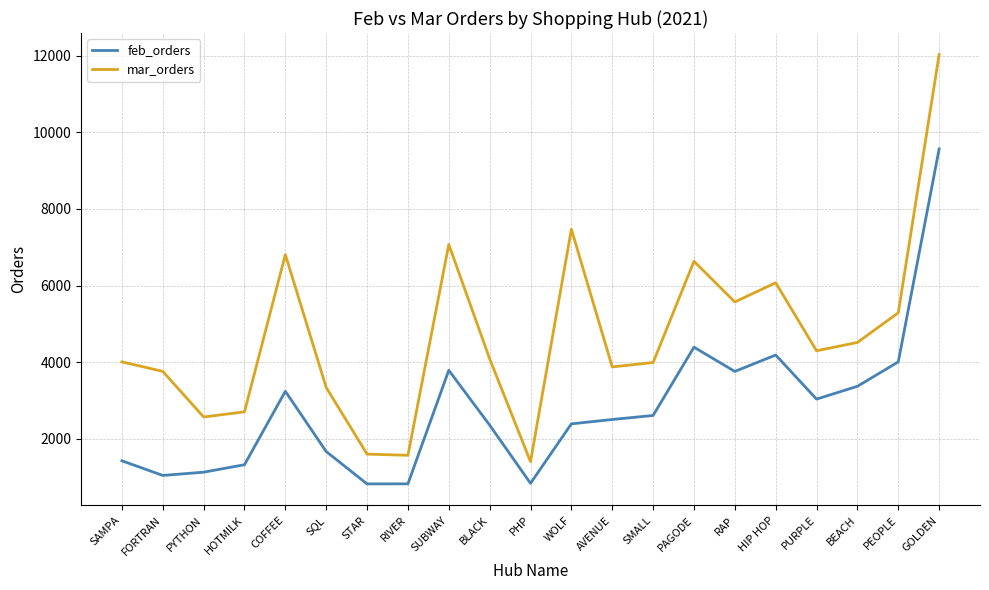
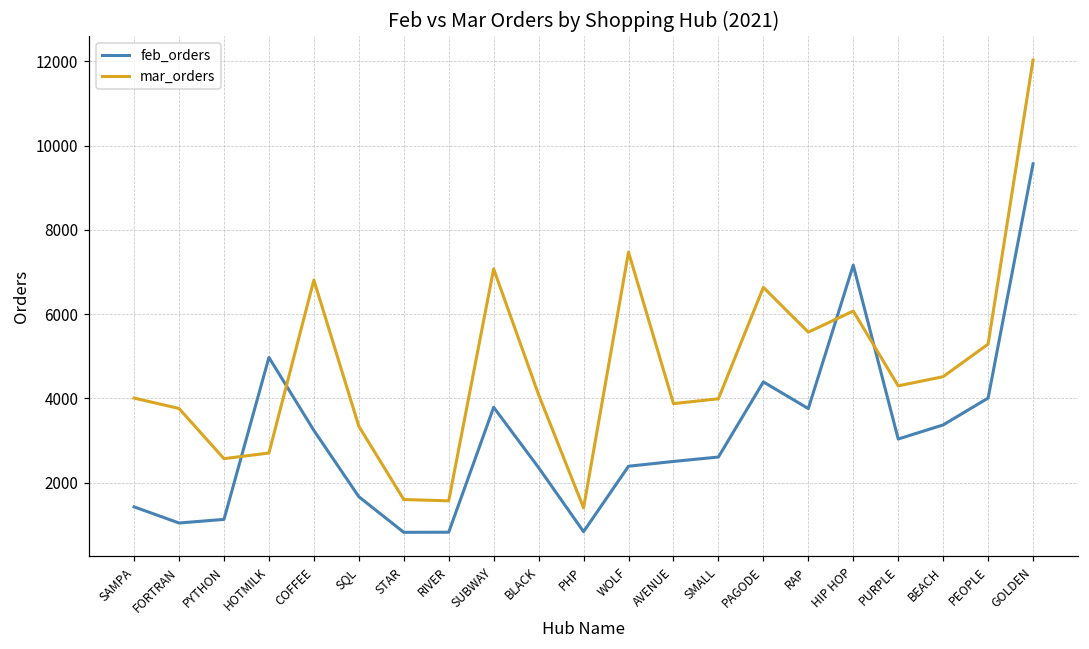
feb_orders, HOTMILK: 1300 -> 5000
feb_orders, HIP HOP: 4200 -> 7200
